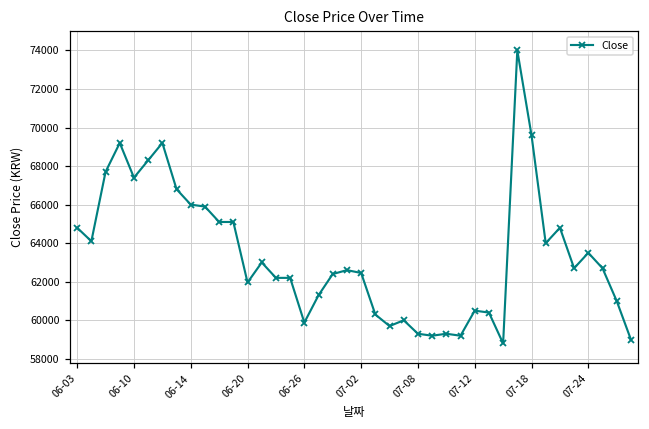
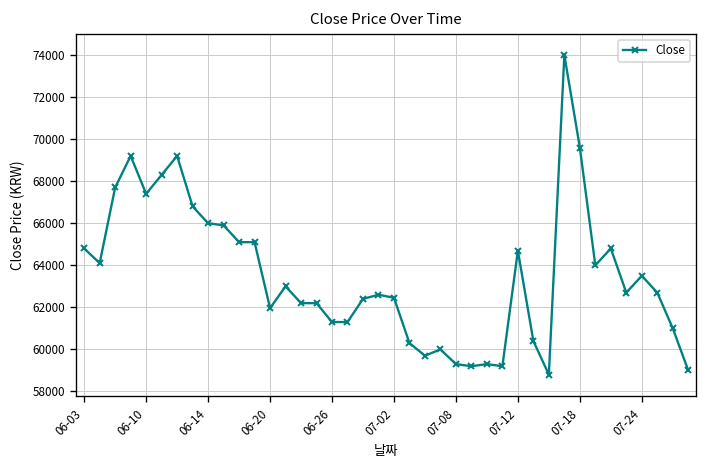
06-26: 59900 -> 61300
07-12: 60500 -> 64700
